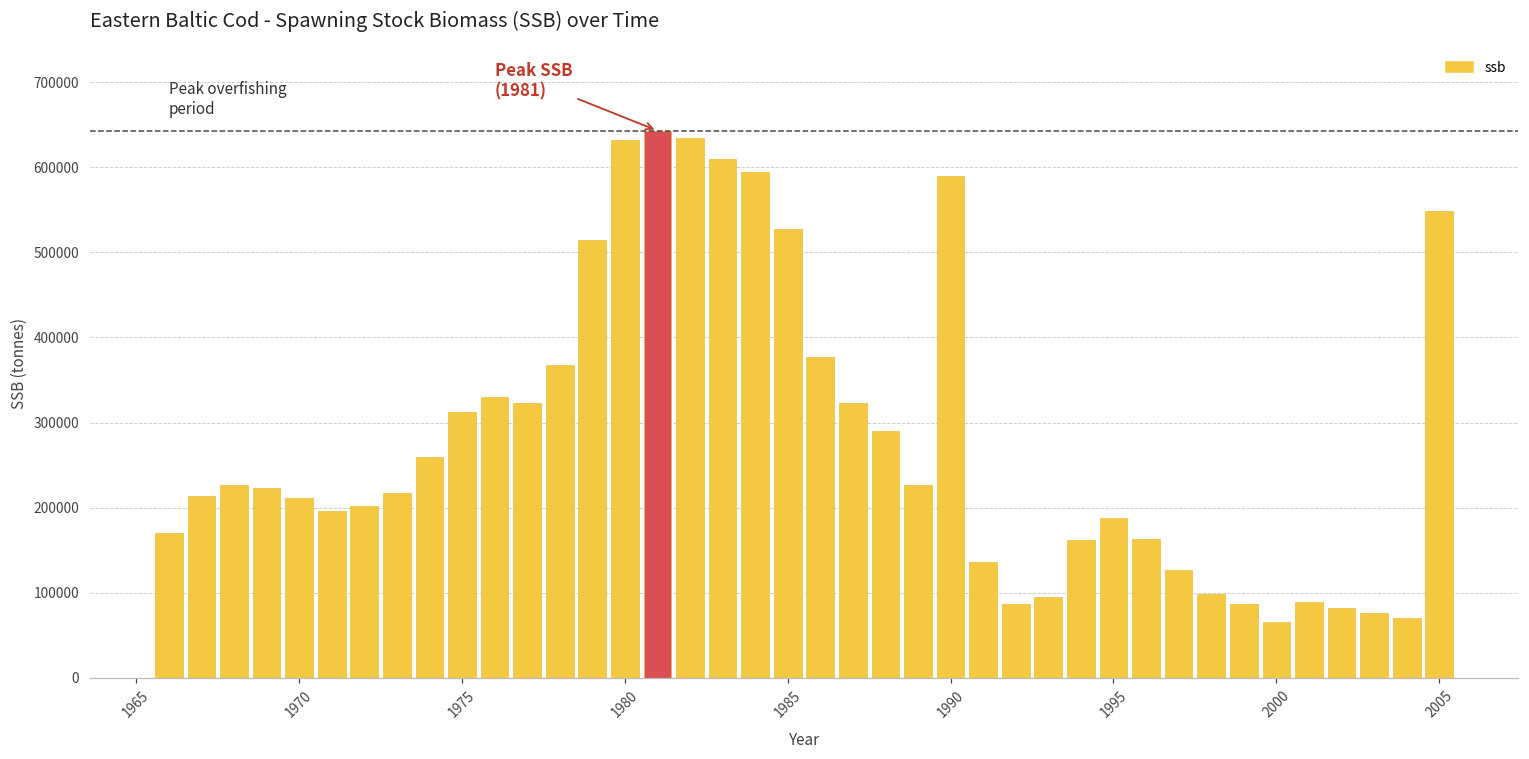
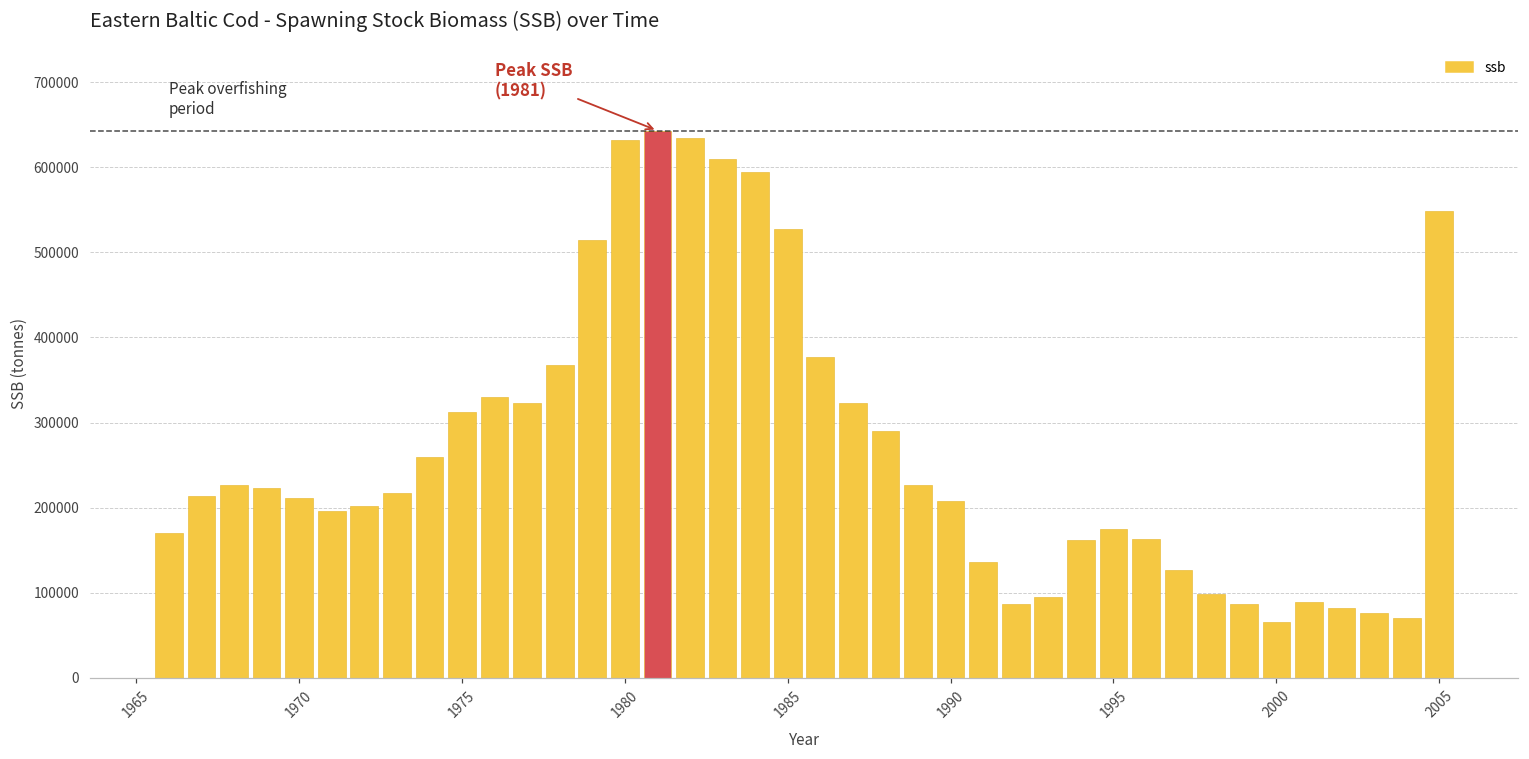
1990: 590000 -> 210000
1995: 190000 -> 180000
